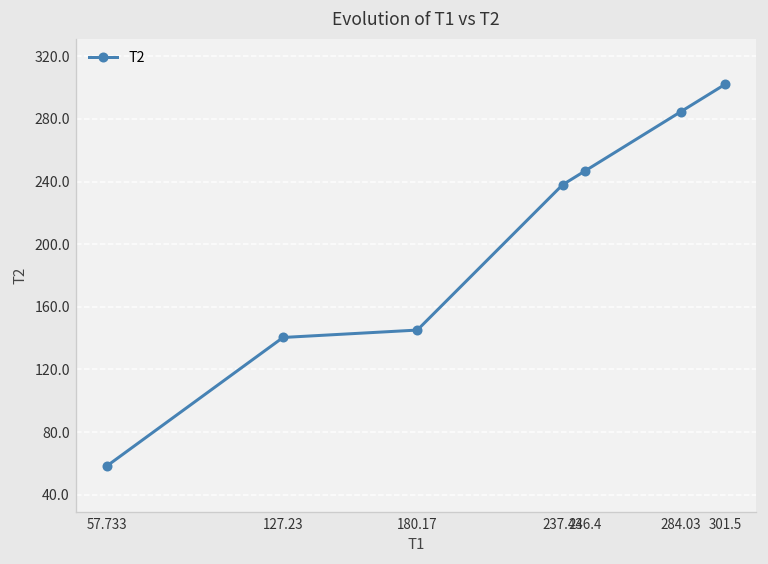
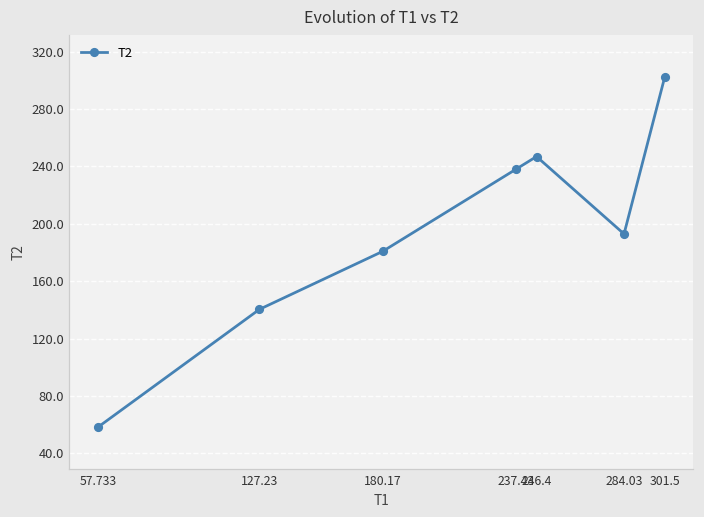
180.17: 145 -> 181
284.03: 285 -> 193
